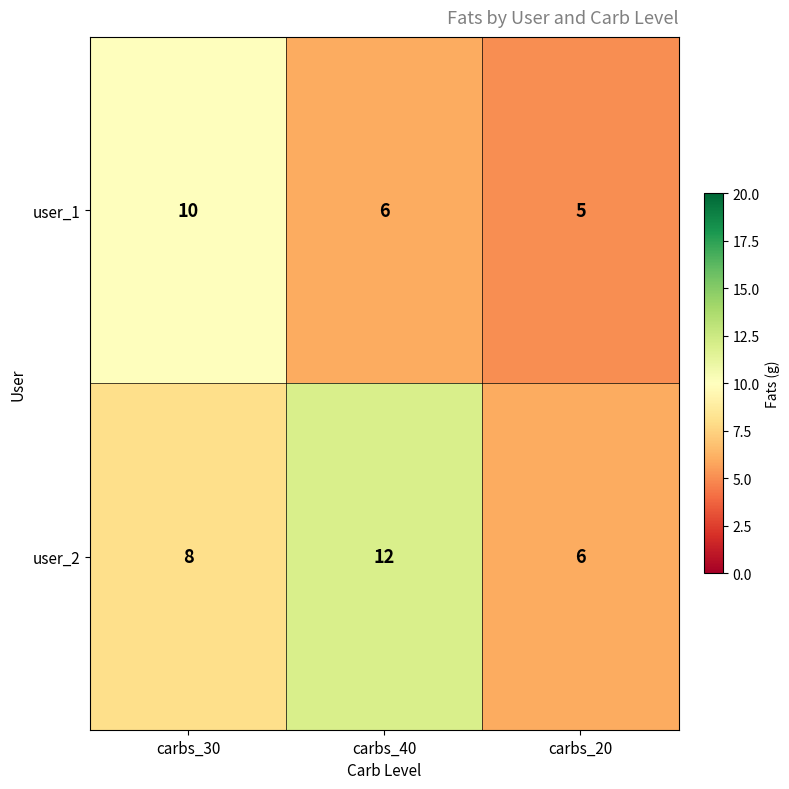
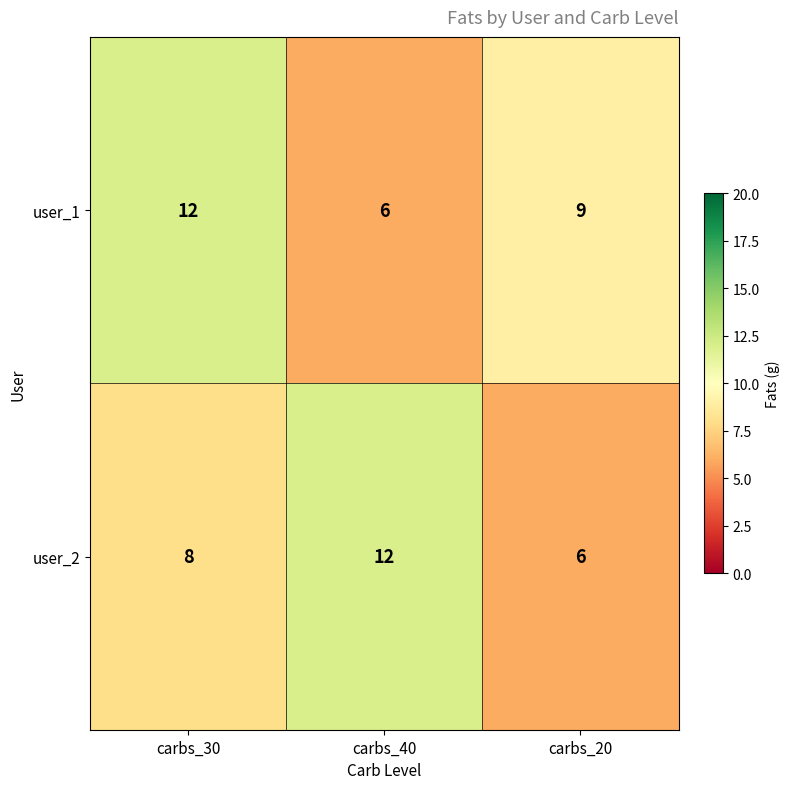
user_1, carbs_30: 10 -> 12
user_1, carbs_20: 5 -> 9
